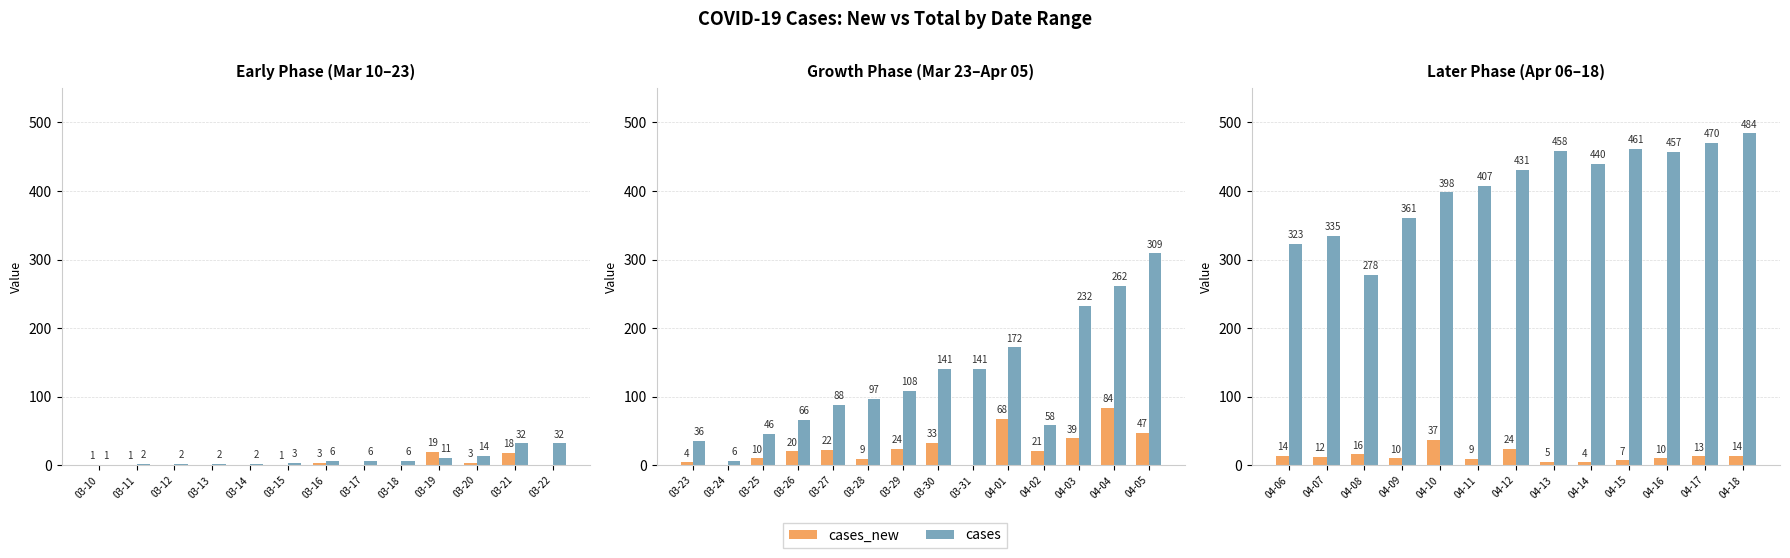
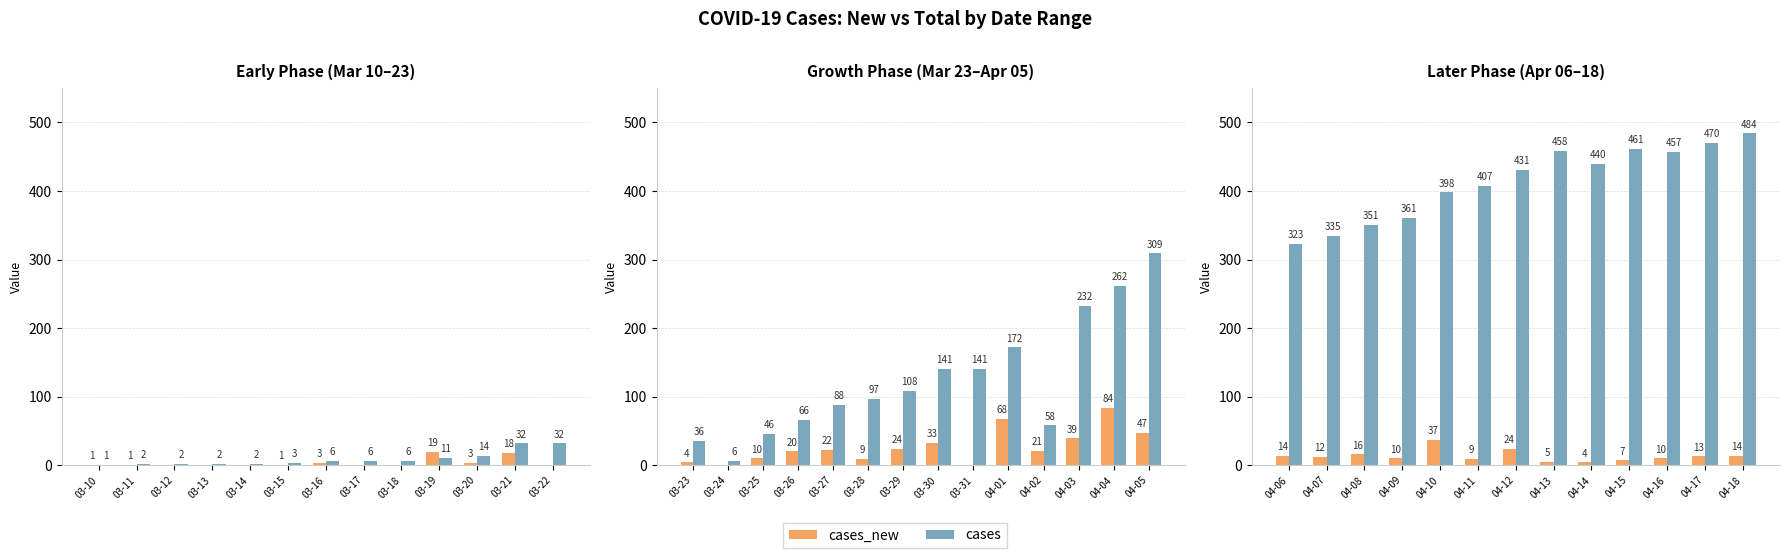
Later Phase (Apr 06–18), cases, 04-08: 278 -> 351
